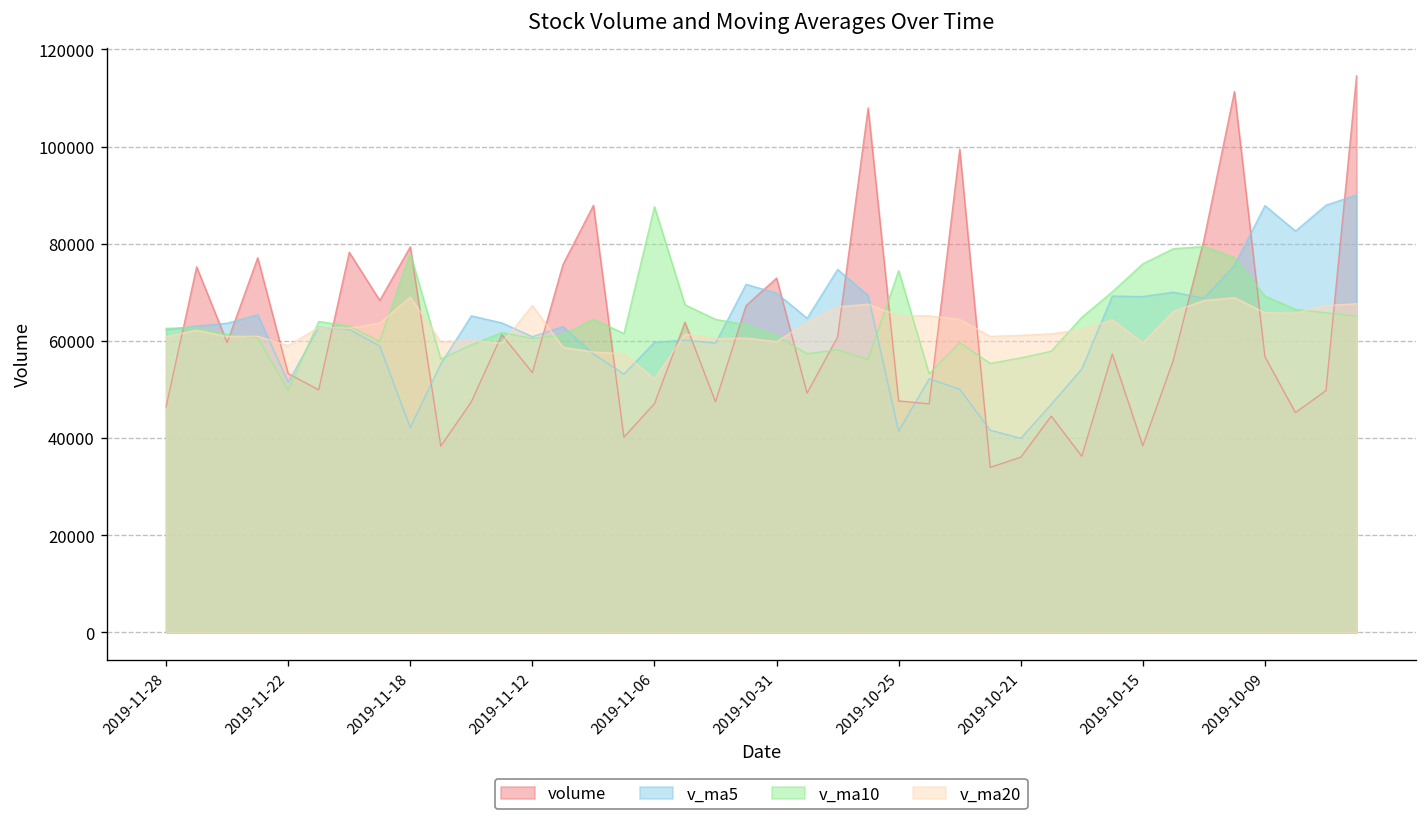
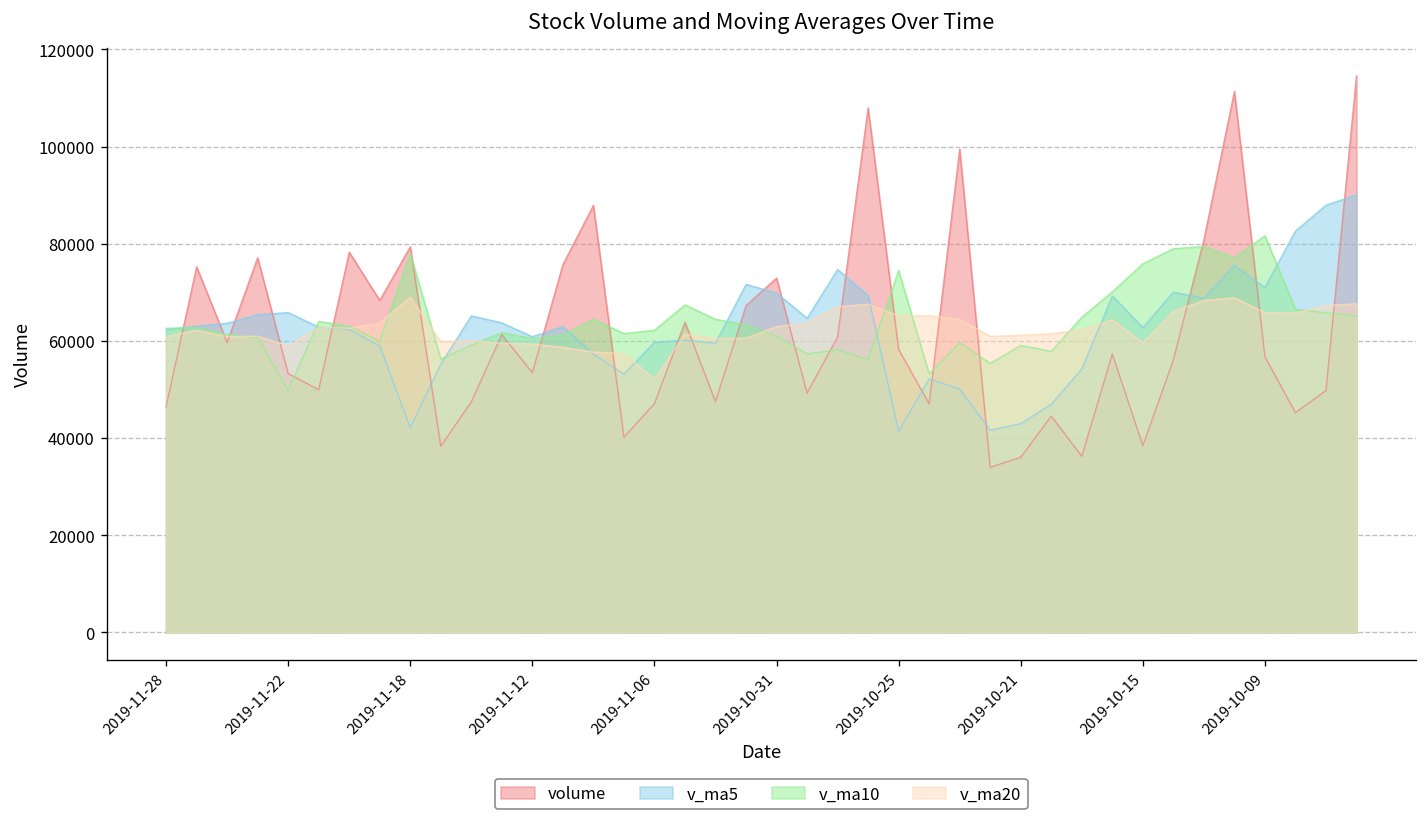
v_ma5, 2019-11-22: 51000 -> 66000
v_ma20, 2019-11-12: 67000 -> 59000
v_ma10, 2019-11-06: 88000 -> 62000
v_ma20, 2019-10-31: 60000 -> 63000
volume, 2019-10-25: 48000 -> 58000
v_ma5, 2019-10-21: 40000 -> 43000
v_ma10, 2019-10-21: 57000 -> 59000
v_ma5, 2019-10-15: 69000 -> 63000
v_ma5, 2019-10-09: 88000 -> 71000
v_ma10, 2019-10-09: 69000 -> 82000
